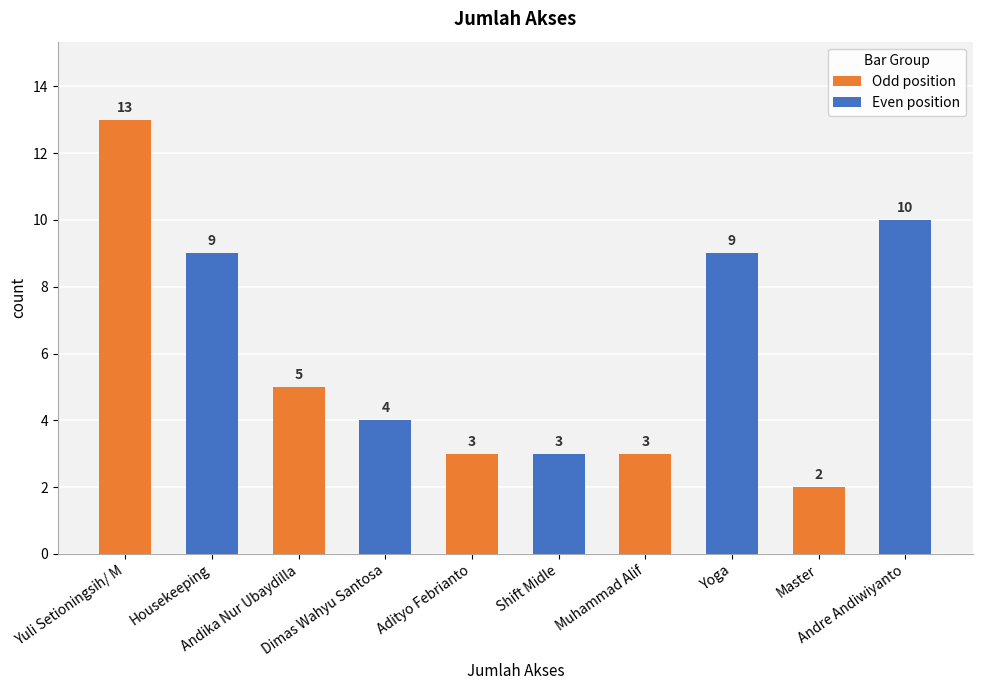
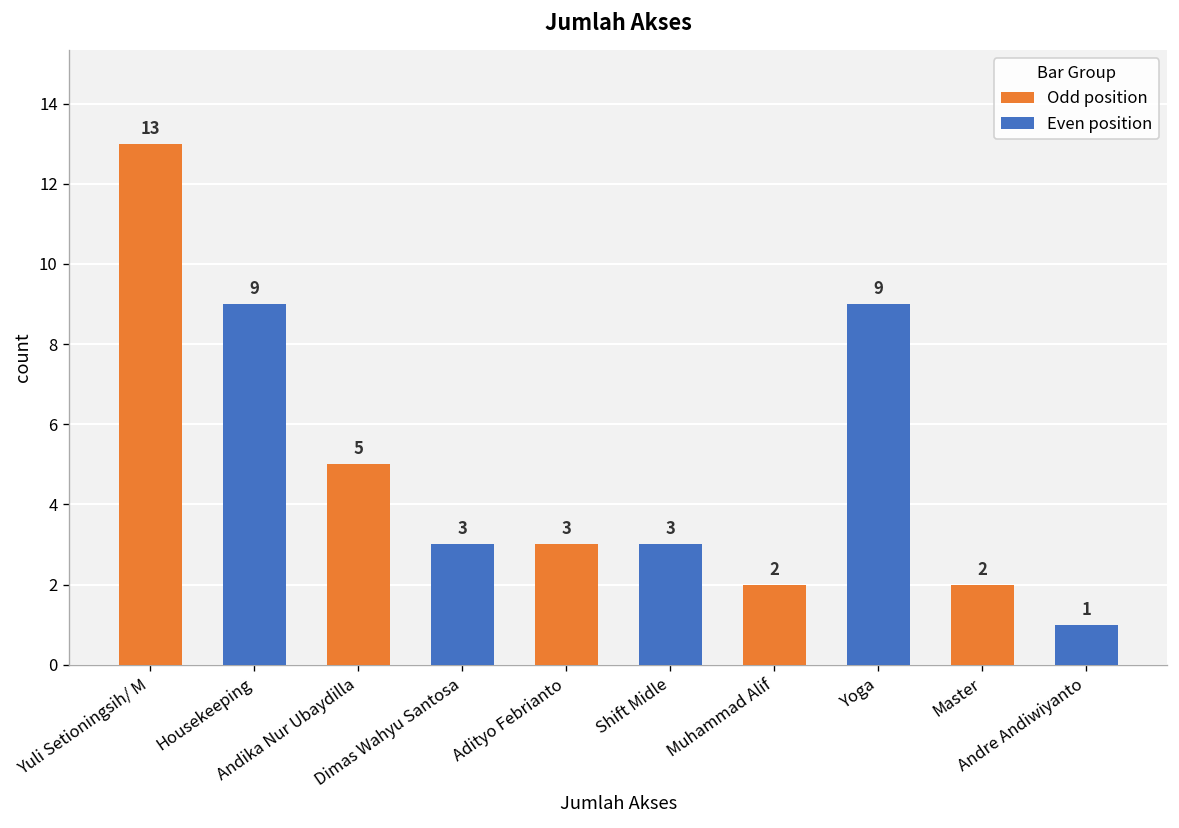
Dimas Wahyu Santosa: 4 -> 3
Muhammad Alif: 3 -> 2
Andre Andiwiyanto: 10 -> 1
